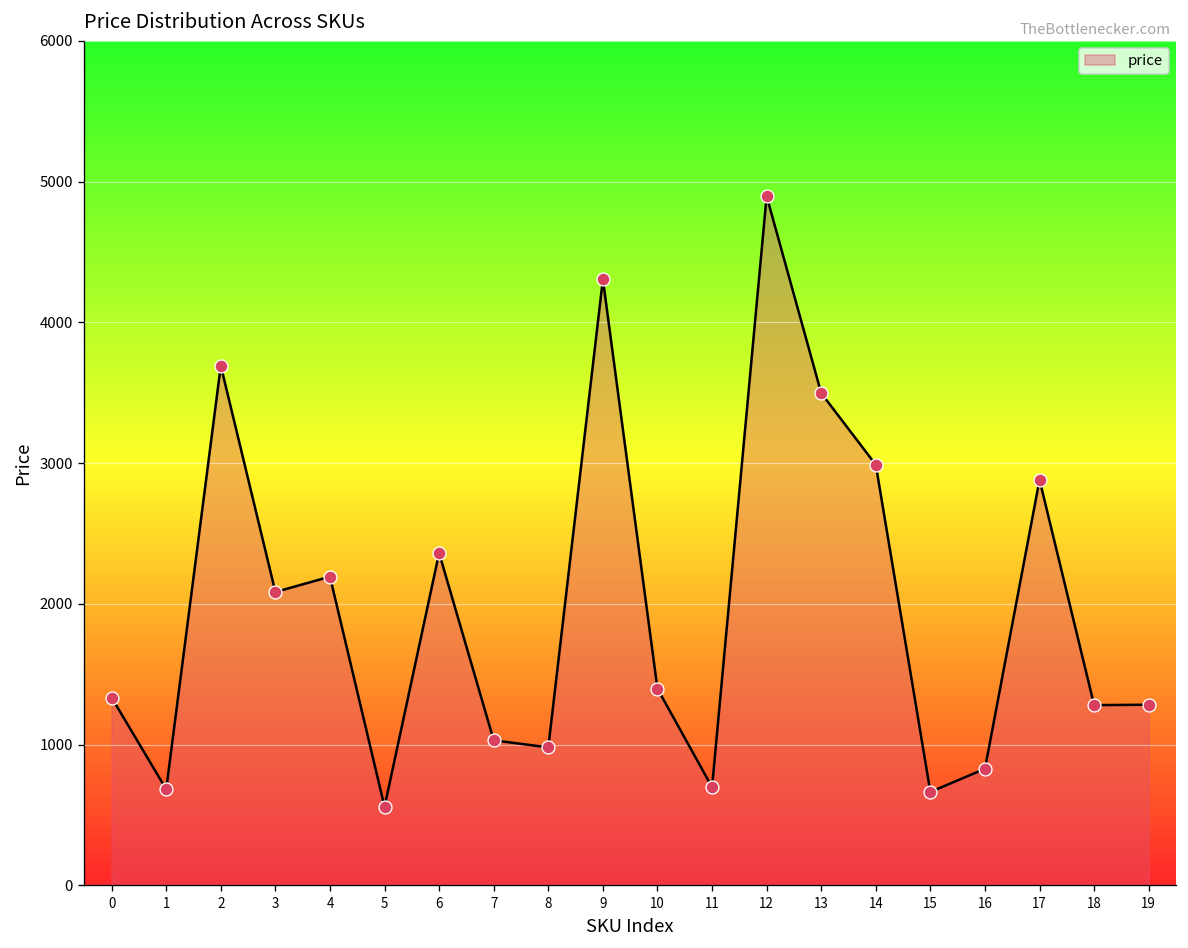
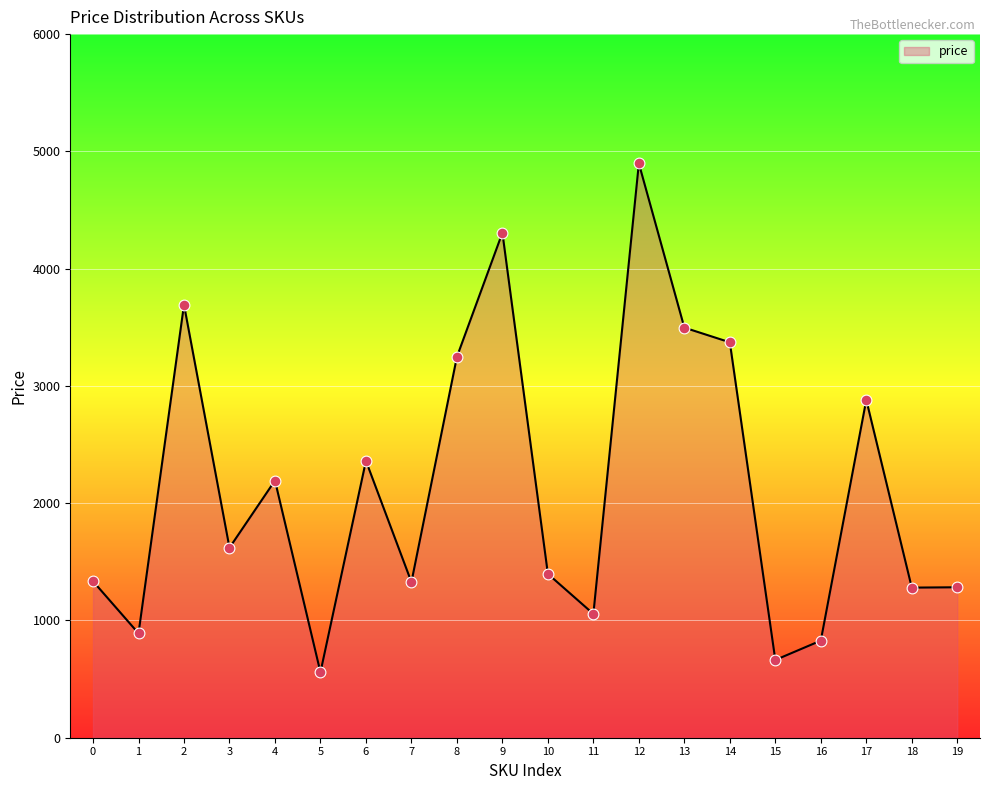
1: 680 -> 890
3: 2080 -> 1620
7: 1030 -> 1330
8: 980 -> 3250
11: 700 -> 1060
14: 2990 -> 3370
